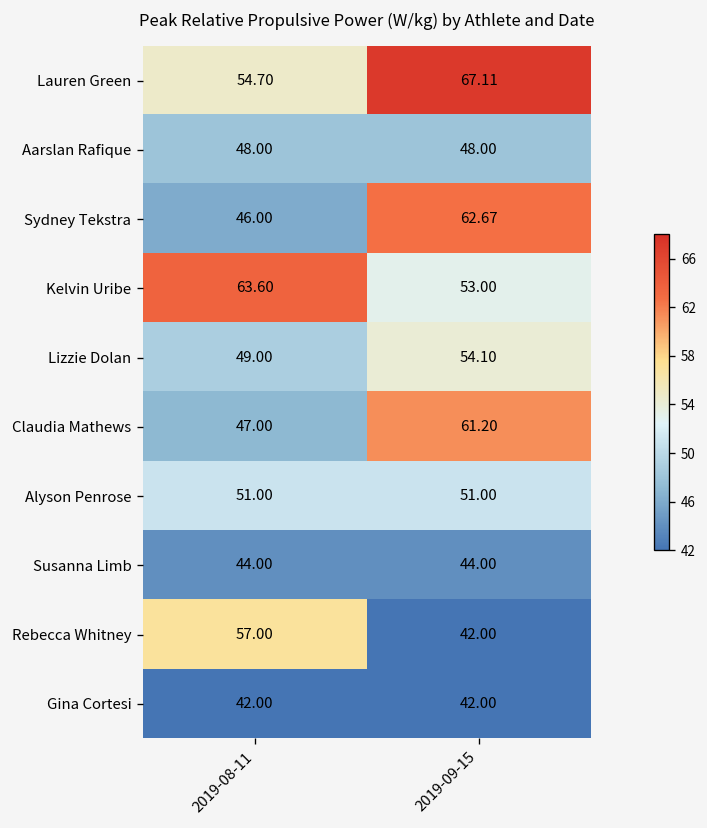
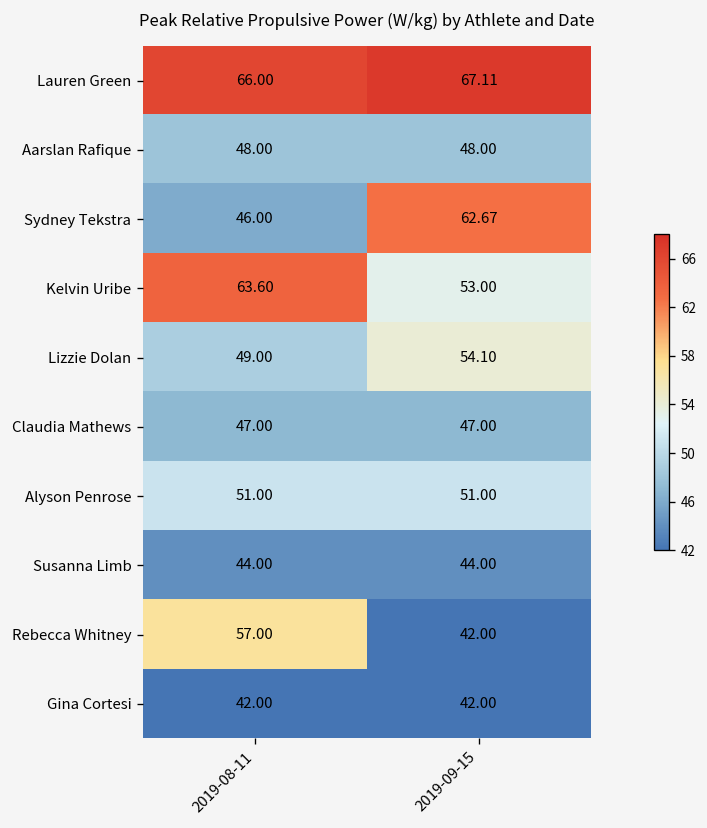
Lauren Green, 2019-08-11: 54.70 -> 66.00
Claudia Mathews, 2019-09-15: 61.20 -> 47.00
